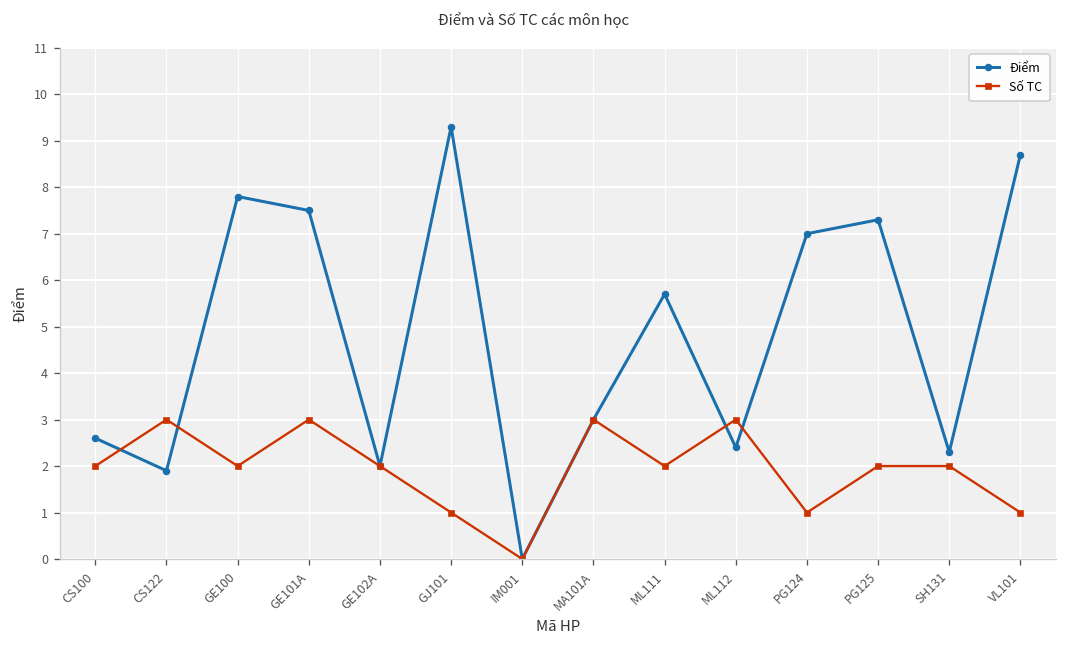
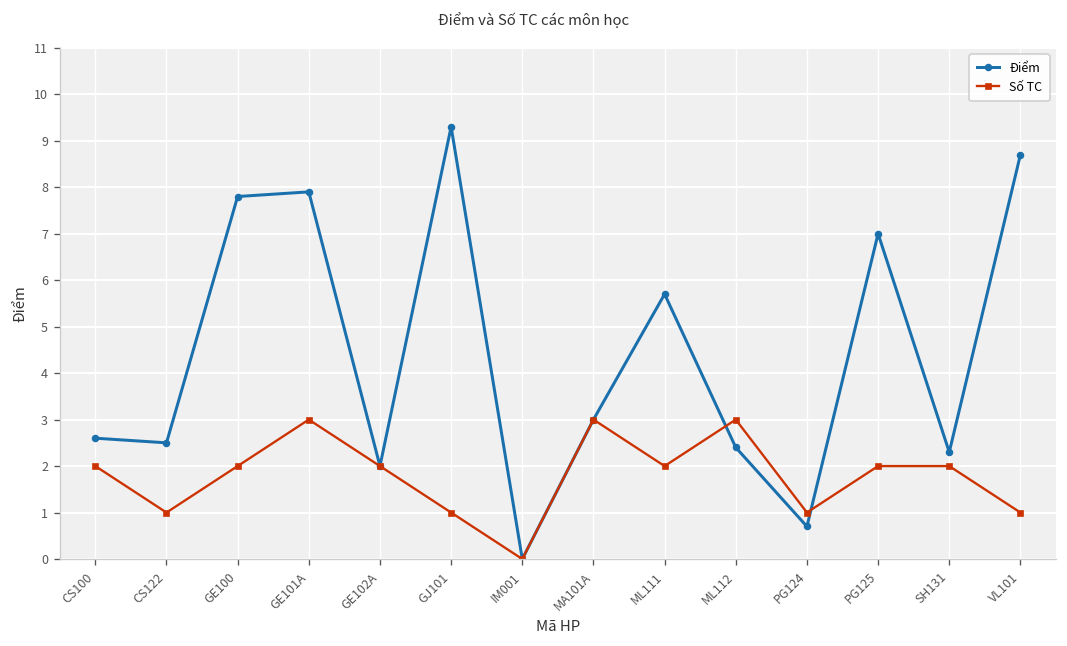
Điểm, CS122: 1.9 -> 2.5
Số TC, CS122: 3 -> 1
Điểm, GE101A: 7.5 -> 7.9
Điểm, PG124: 7.0 -> 0.7
Điểm, PG125: 7.3 -> 7.0
